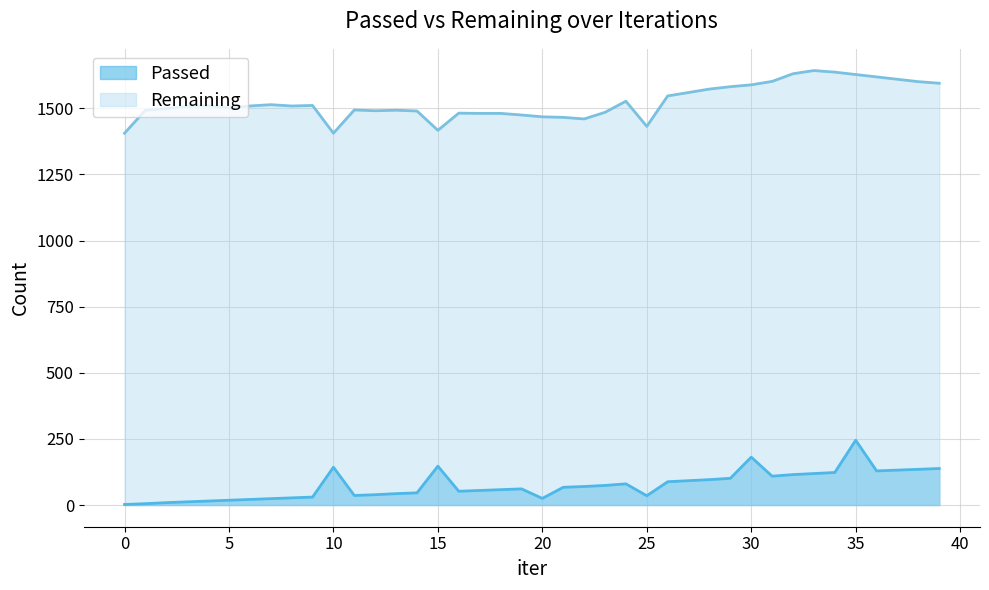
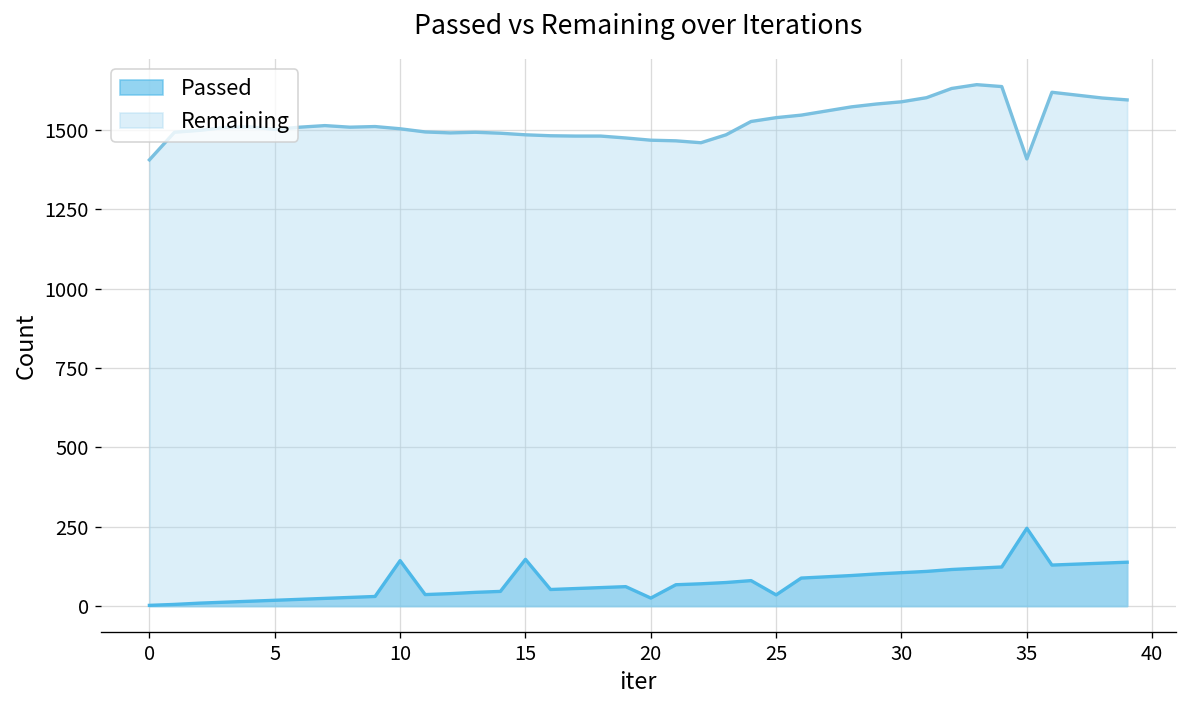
Remaining, 10: 1410 -> 1500
Remaining, 15: 1420 -> 1490
Remaining, 25: 1430 -> 1540
Passed, 30: 180 -> 110
Remaining, 35: 1630 -> 1410
